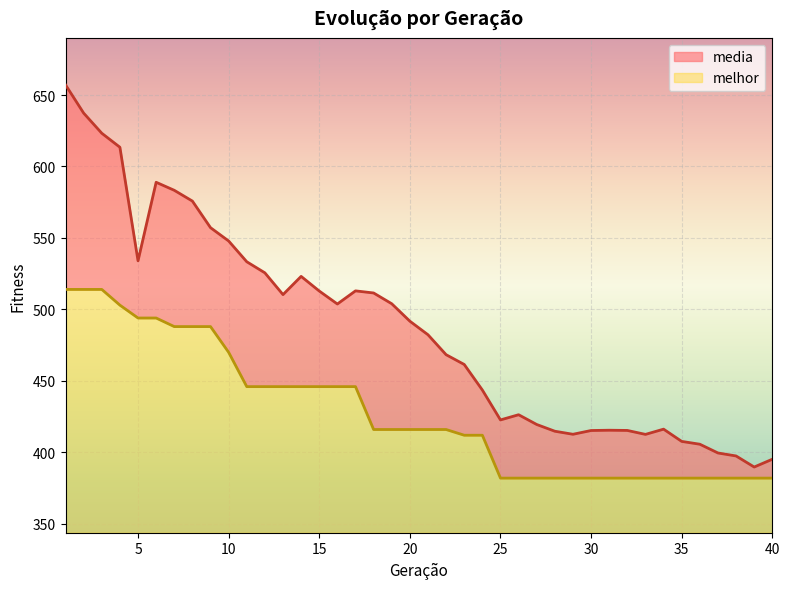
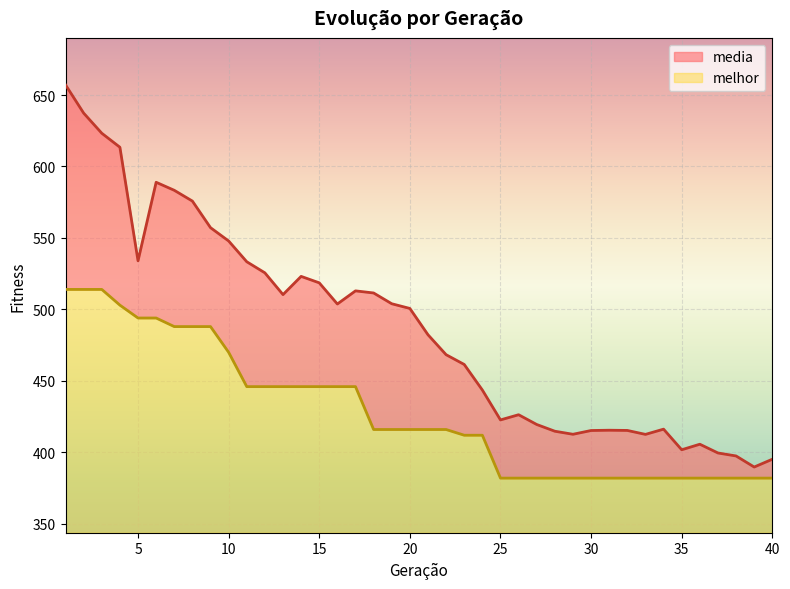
media, 15: 513 -> 519
media, 20: 492 -> 501
media, 35: 408 -> 402
